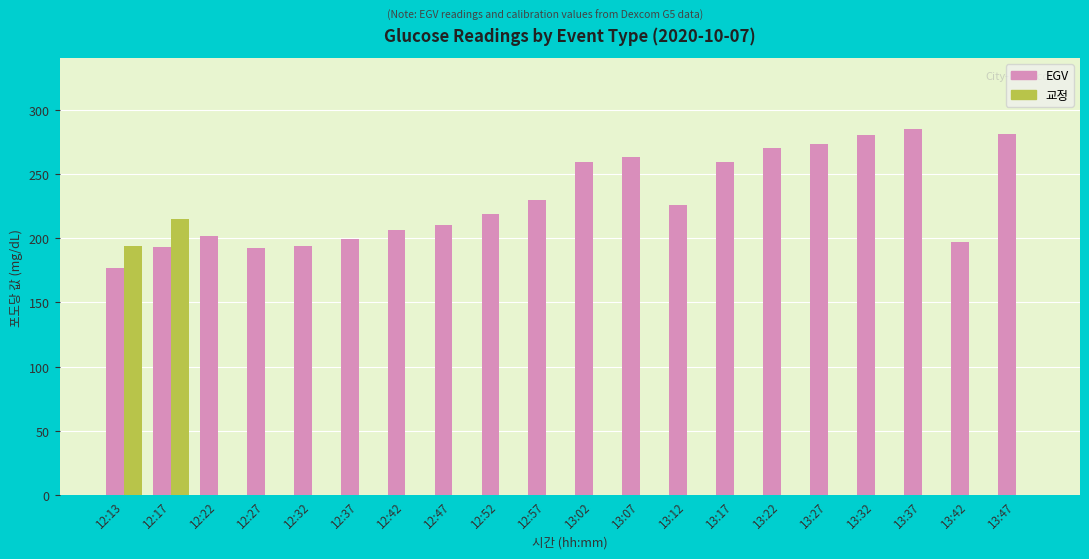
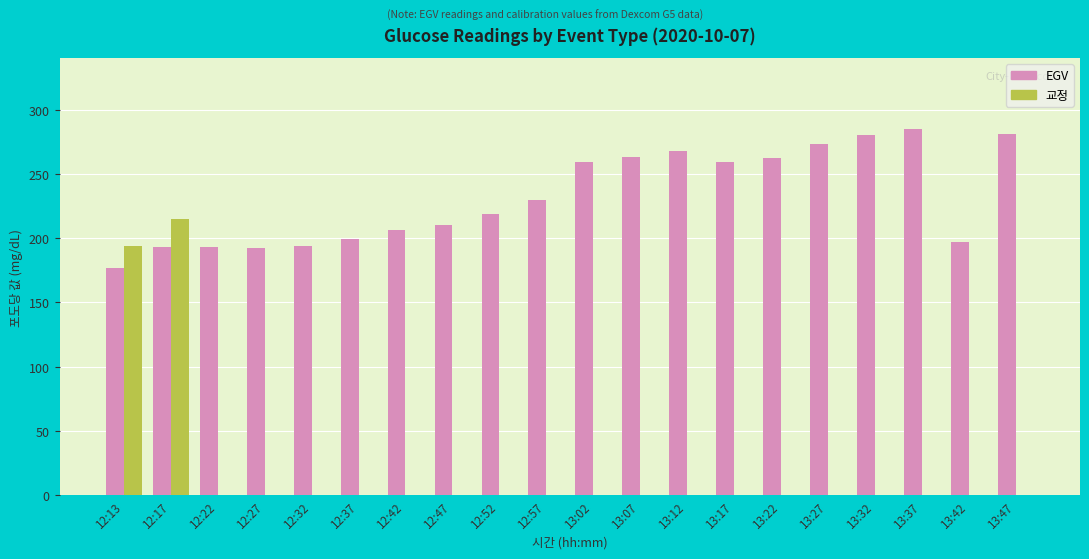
EGV, 12:22: 202 -> 193
EGV, 13:12: 226 -> 268
EGV, 13:22: 270 -> 262
